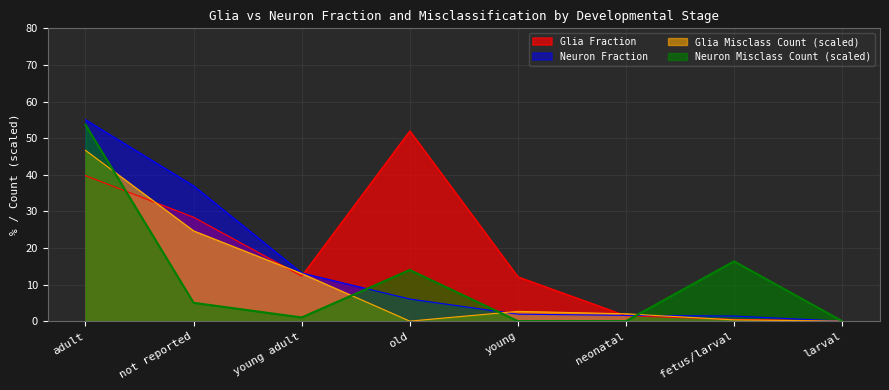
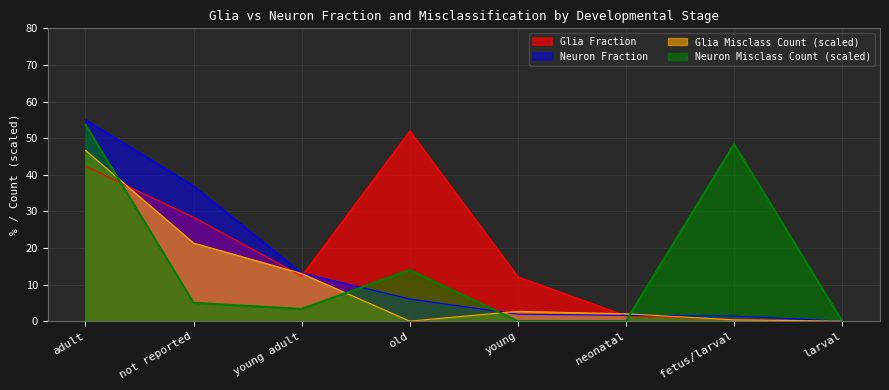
Glia Fraction, adult: 40 -> 42
Glia Misclass Count (scaled), not reported: 25 -> 21
Neuron Misclass Count (scaled), young adult: 1 -> 3
Neuron Misclass Count (scaled), fetus/larval: 16 -> 48
